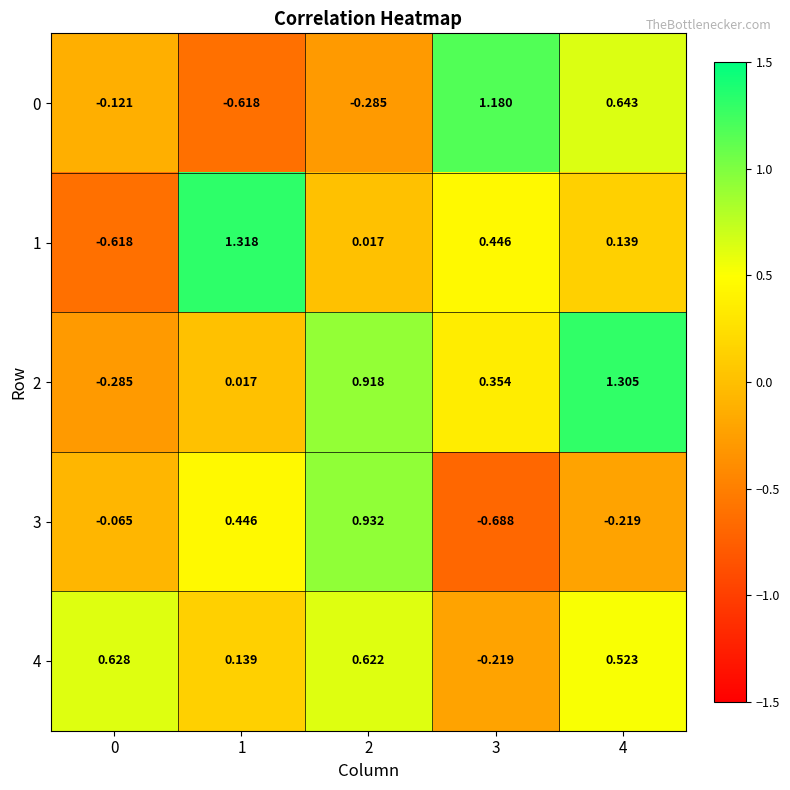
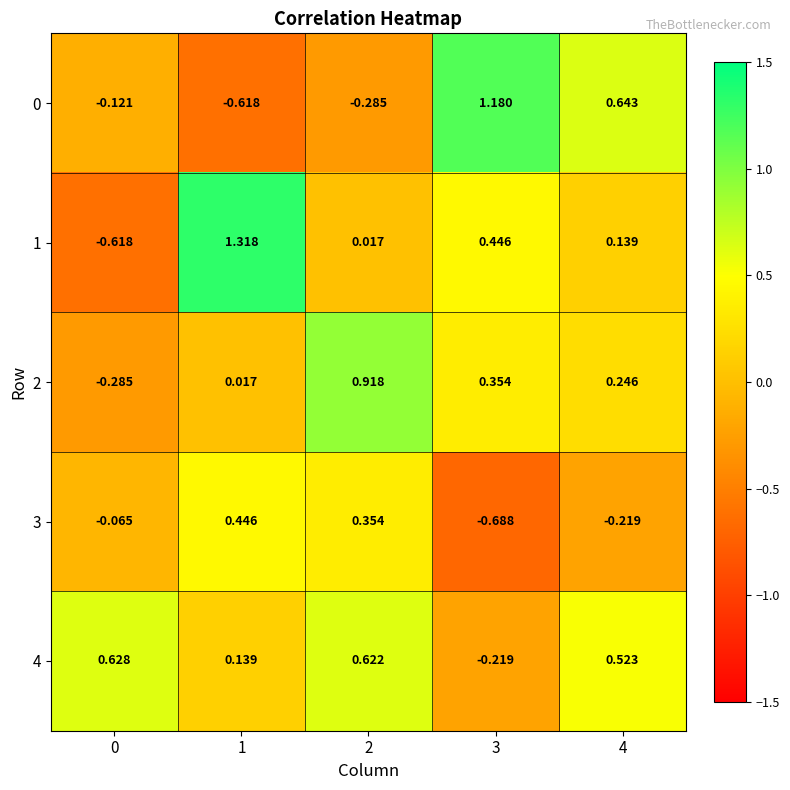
2, 4: 1.305 -> 0.246
3, 2: 0.932 -> 0.354
